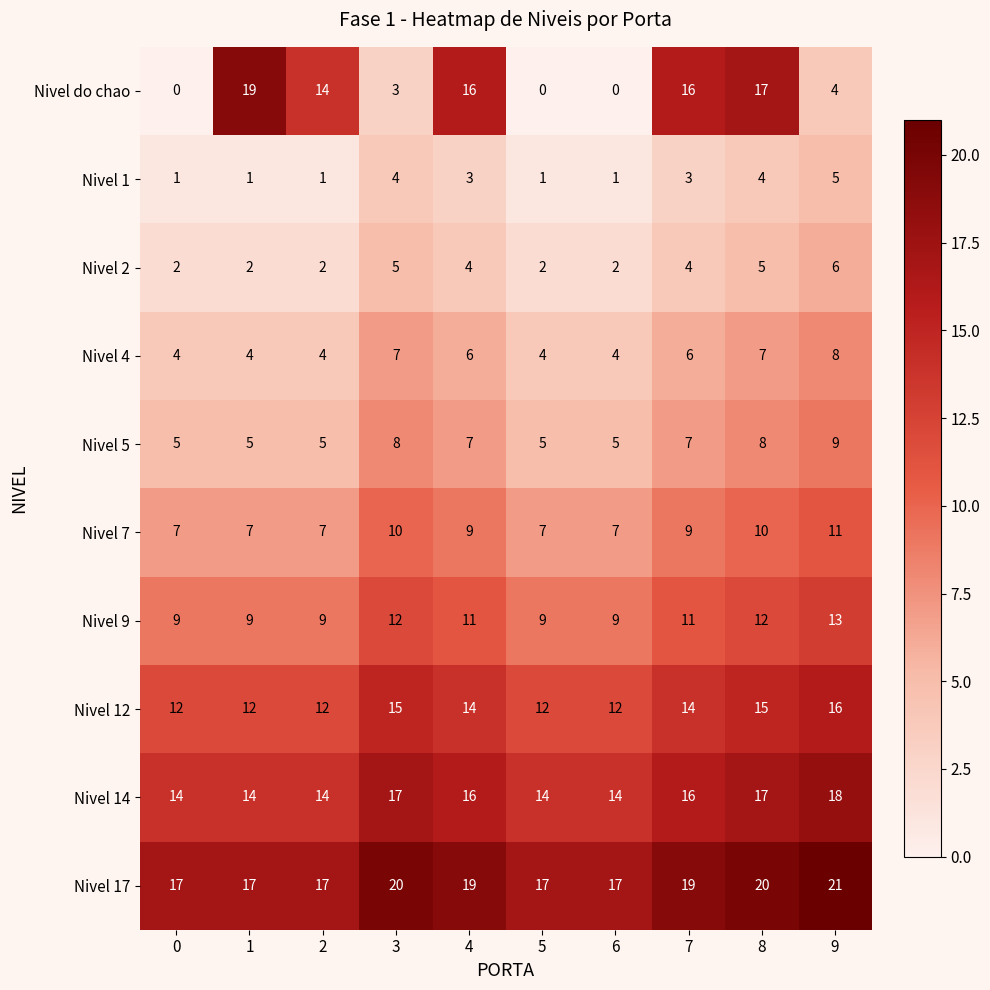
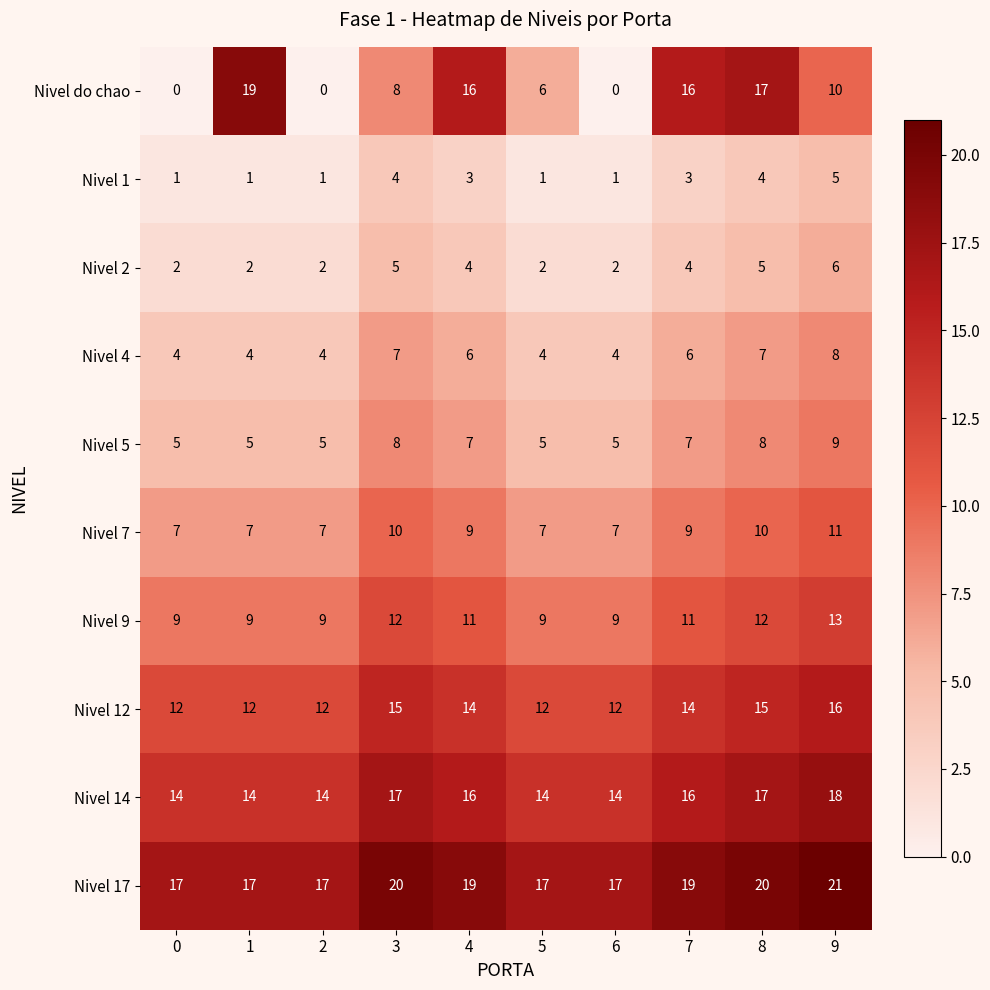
Nivel do chao, 2: 14 -> 0
Nivel do chao, 3: 3 -> 8
Nivel do chao, 5: 0 -> 6
Nivel do chao, 9: 4 -> 10
